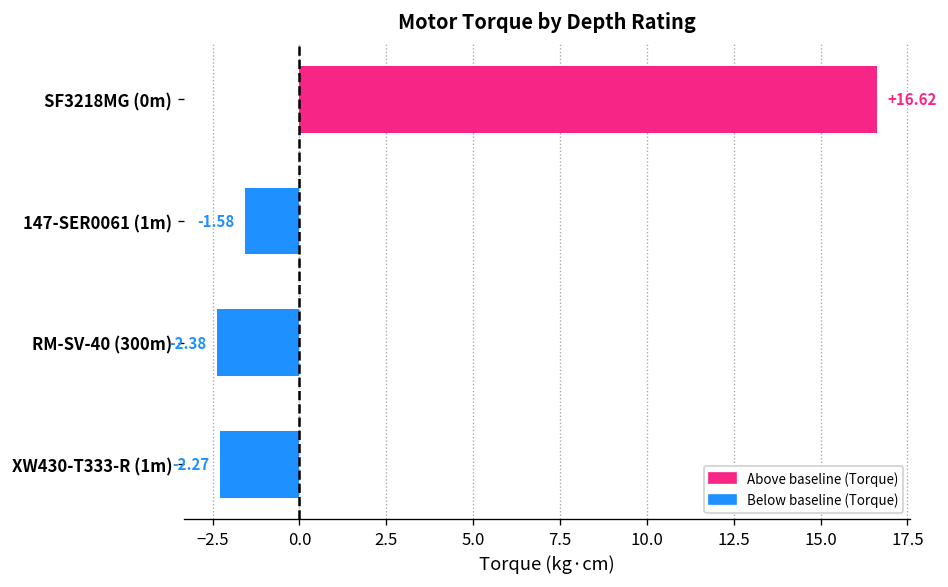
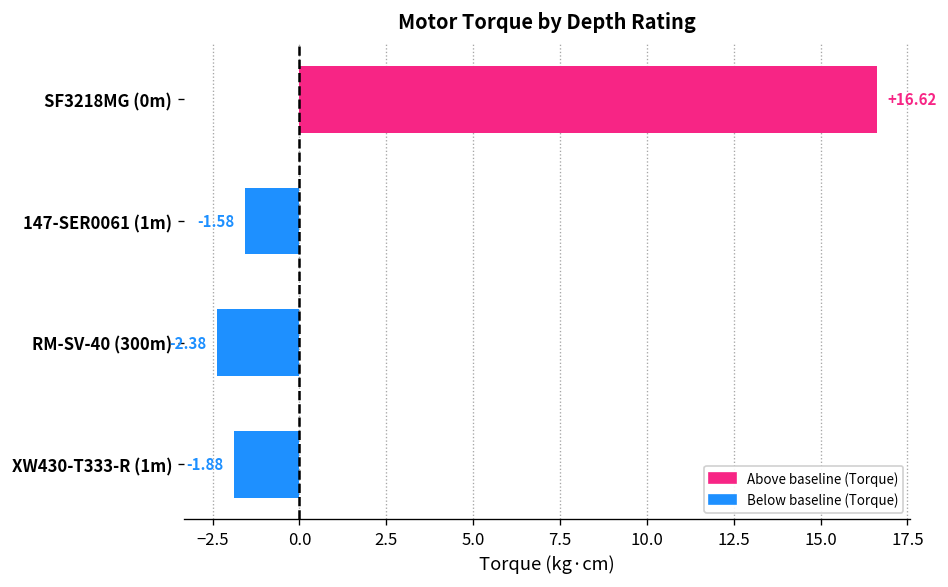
XW430-T333-R (1m): -2.27 -> -1.88
